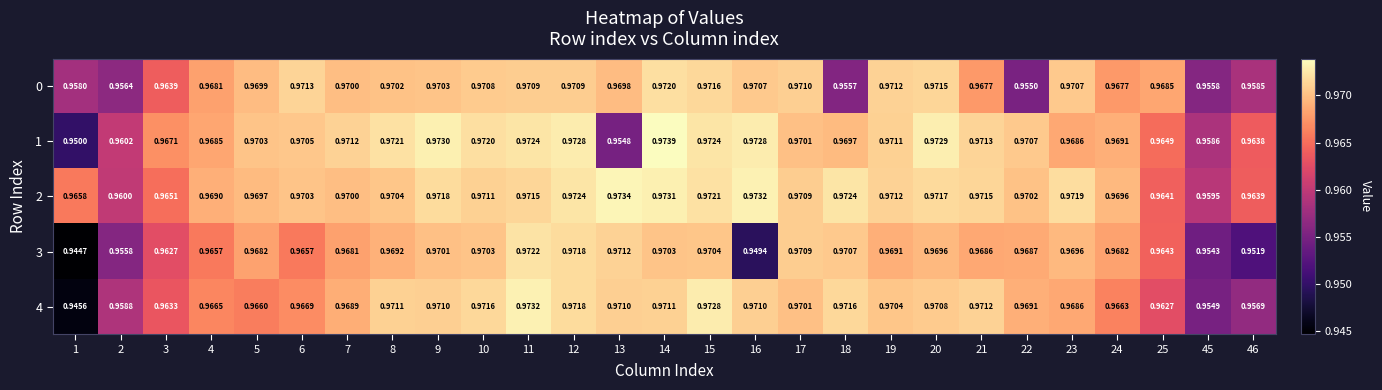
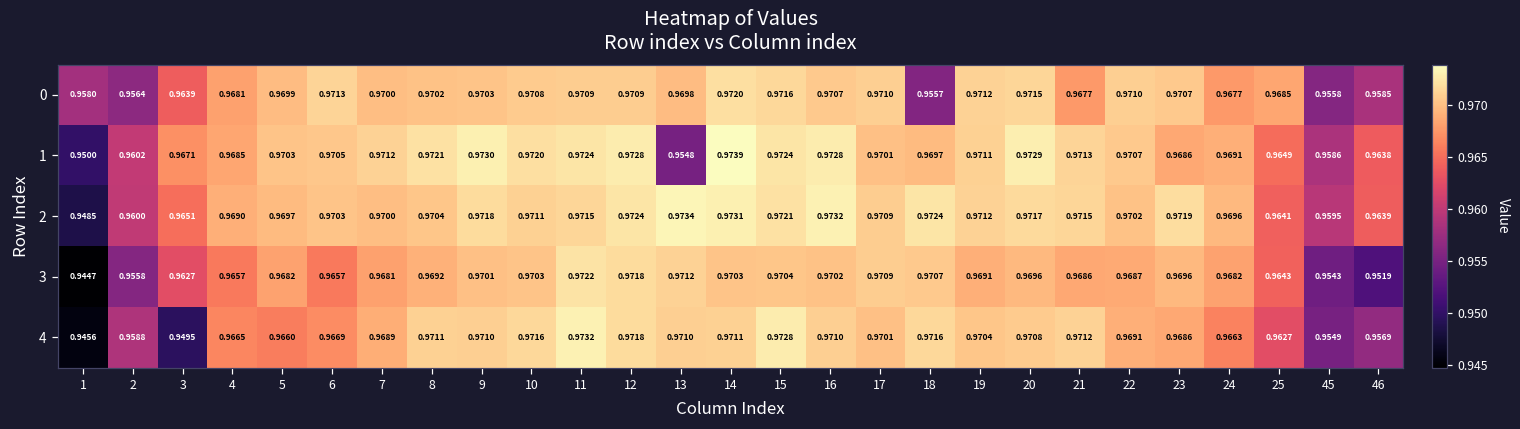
0, 22: 0.9550 -> 0.9710
2, 1: 0.9658 -> 0.9485
3, 16: 0.9494 -> 0.9702
4, 3: 0.9633 -> 0.9495
